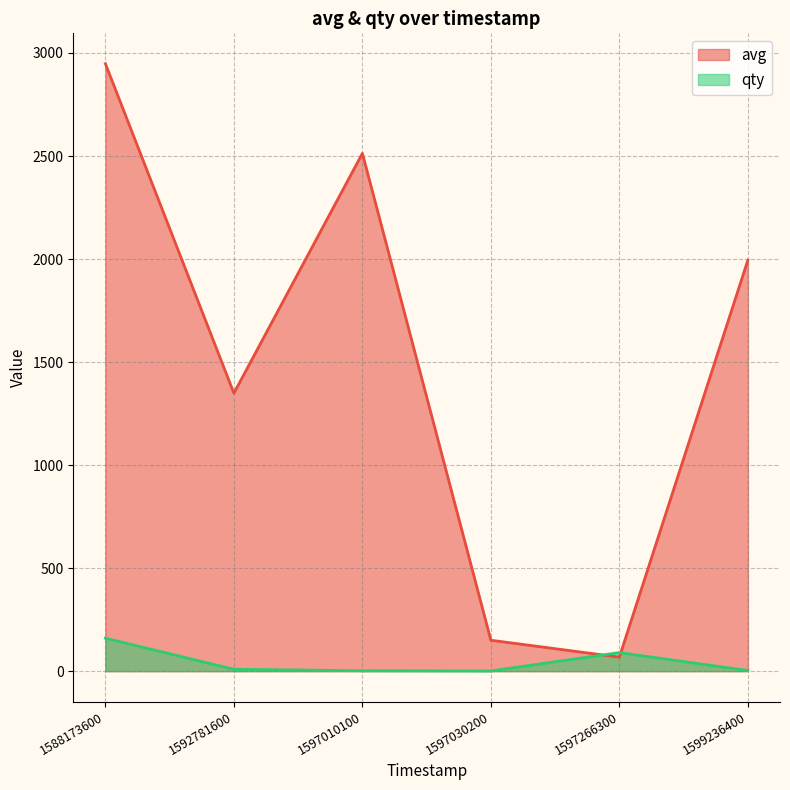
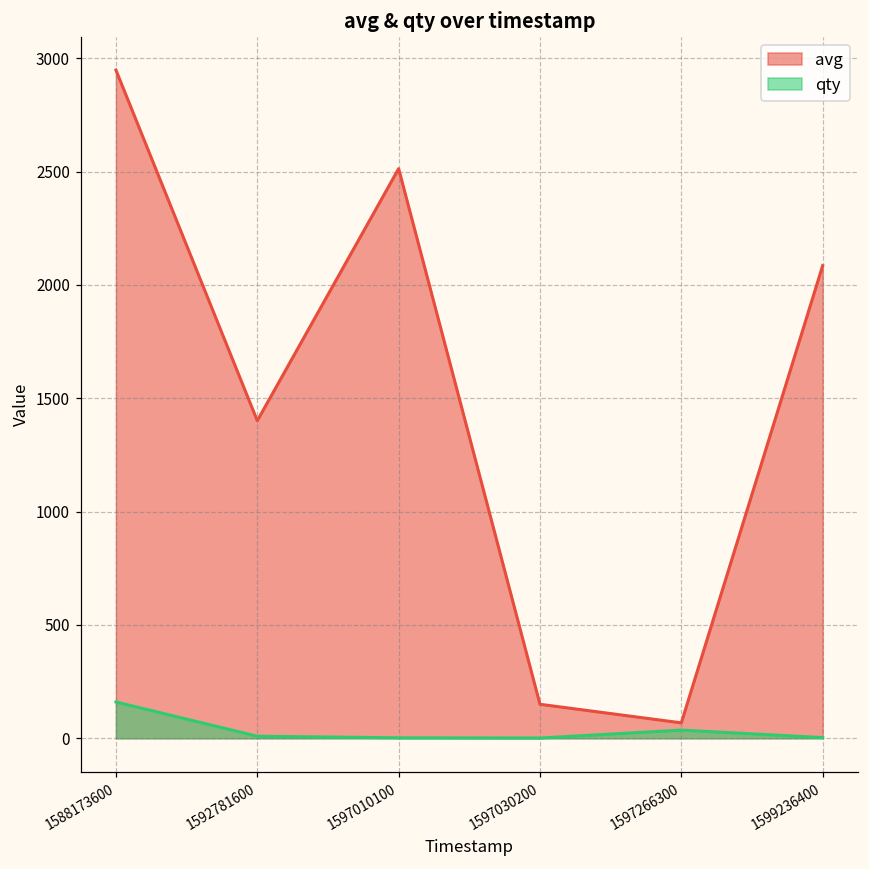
avg, 1592781600: 1350 -> 1400
qty, 1597266300: 90 -> 40
avg, 1599236400: 2000 -> 2090
